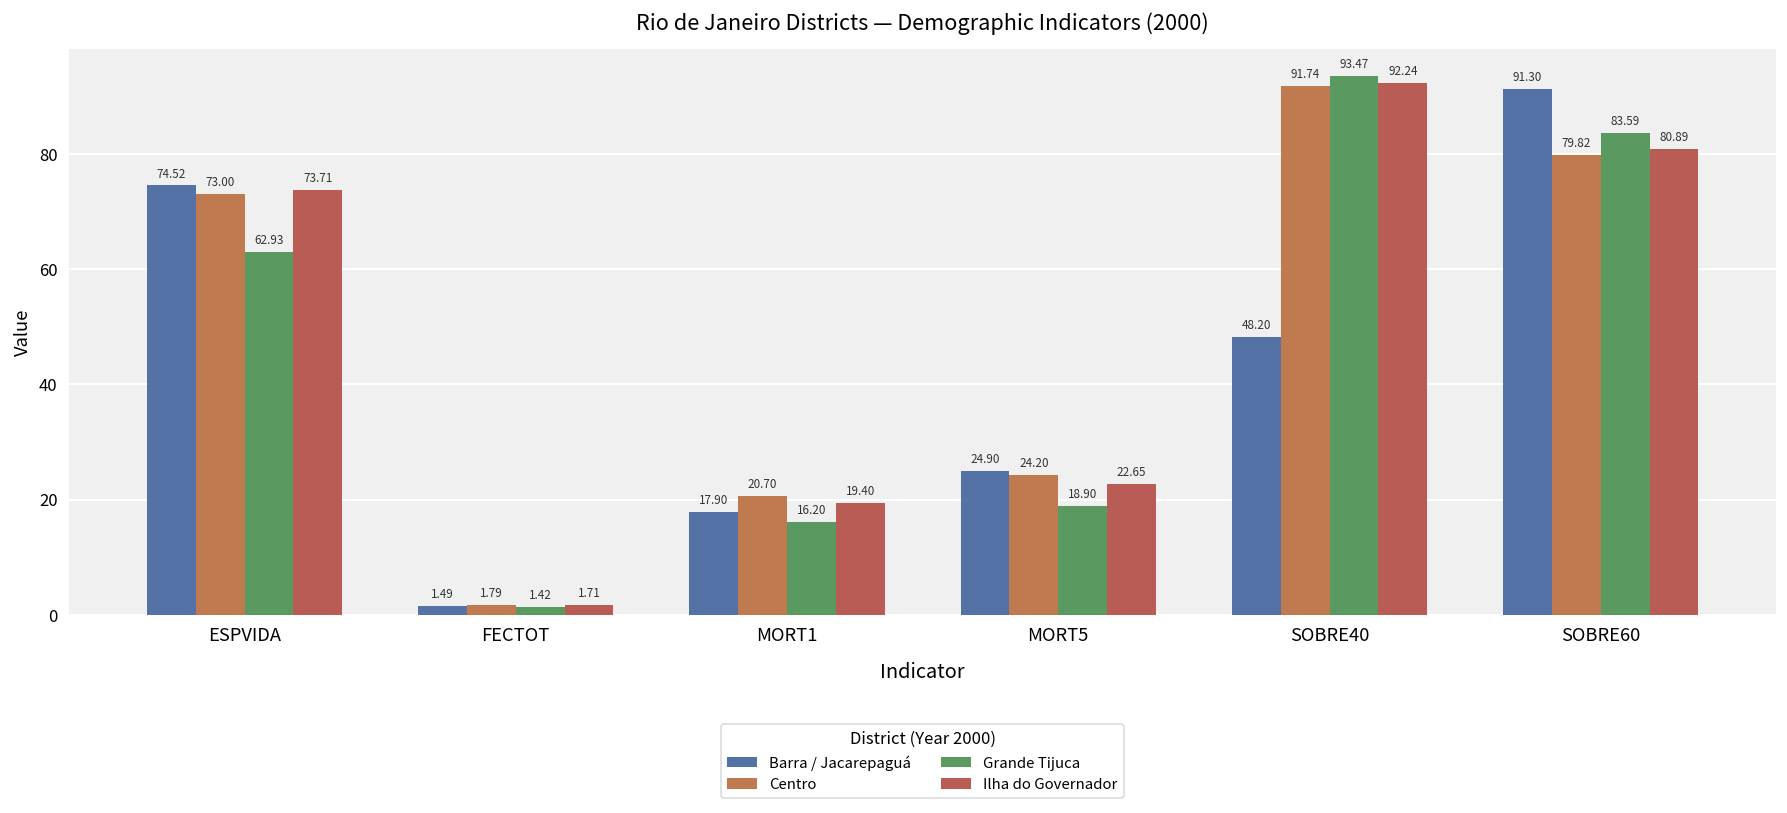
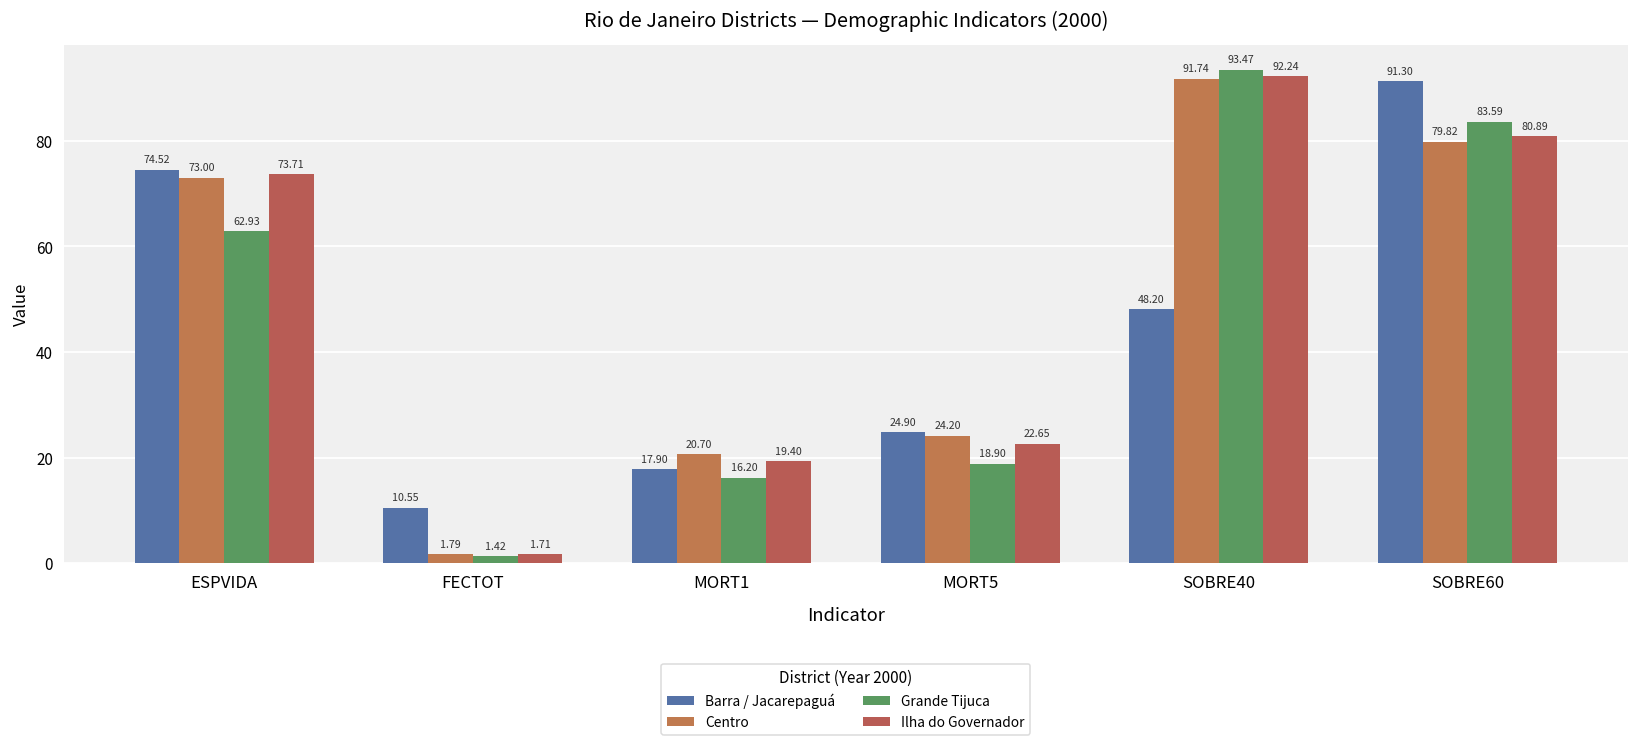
Barra / Jacarepaguá, FECTOT: 1.49 -> 10.55
